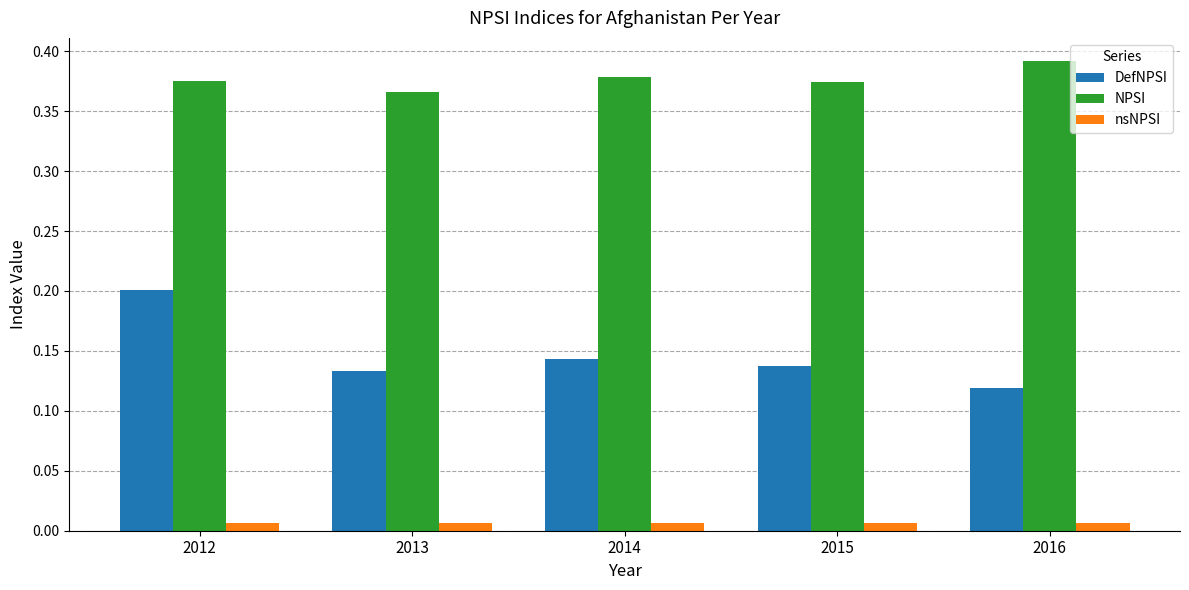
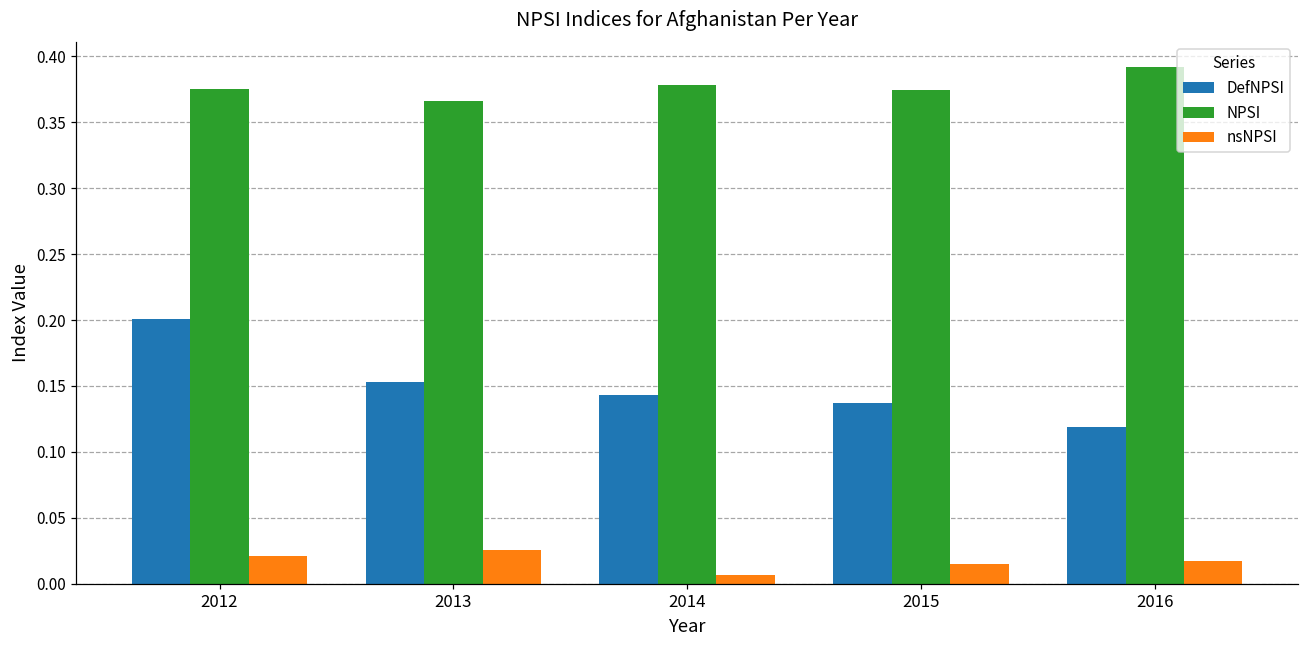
nsNPSI, 2012: 0.007 -> 0.021
DefNPSI, 2013: 0.133 -> 0.153
nsNPSI, 2013: 0.007 -> 0.025
nsNPSI, 2015: 0.007 -> 0.015
nsNPSI, 2016: 0.007 -> 0.018
